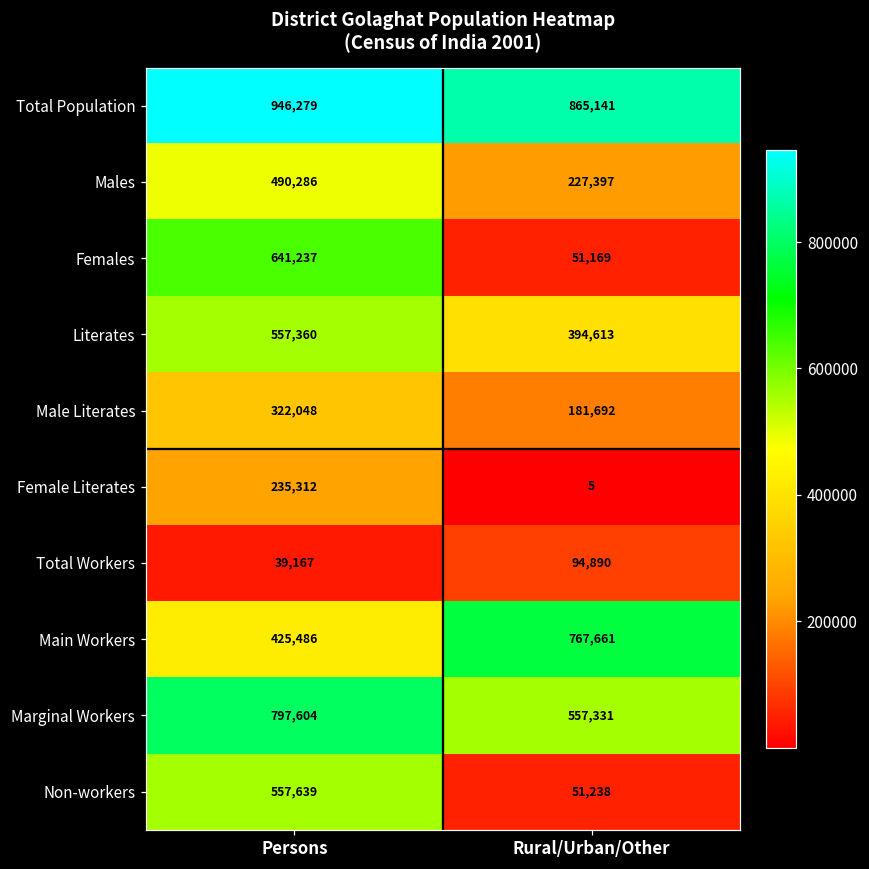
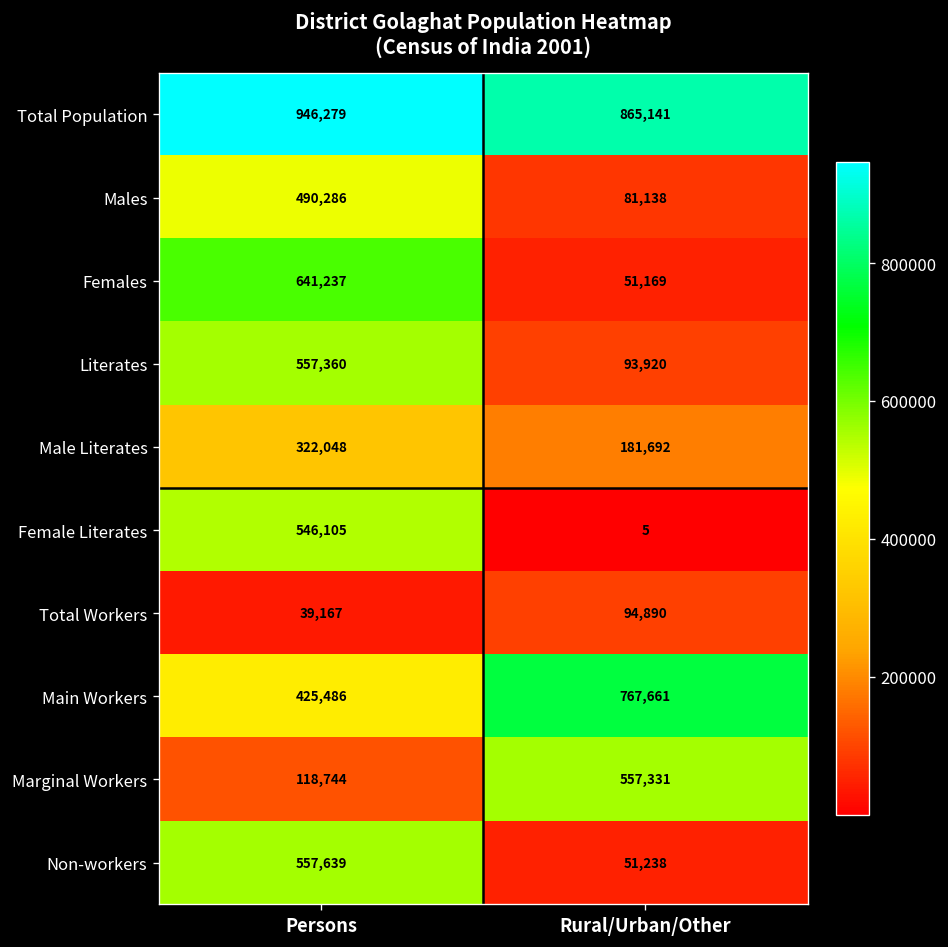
Males, Rural/Urban/Other: 227,397 -> 81,138
Literates, Rural/Urban/Other: 394,613 -> 93,920
Female Literates, Persons: 235,312 -> 546,105
Marginal Workers, Persons: 797,604 -> 118,744
